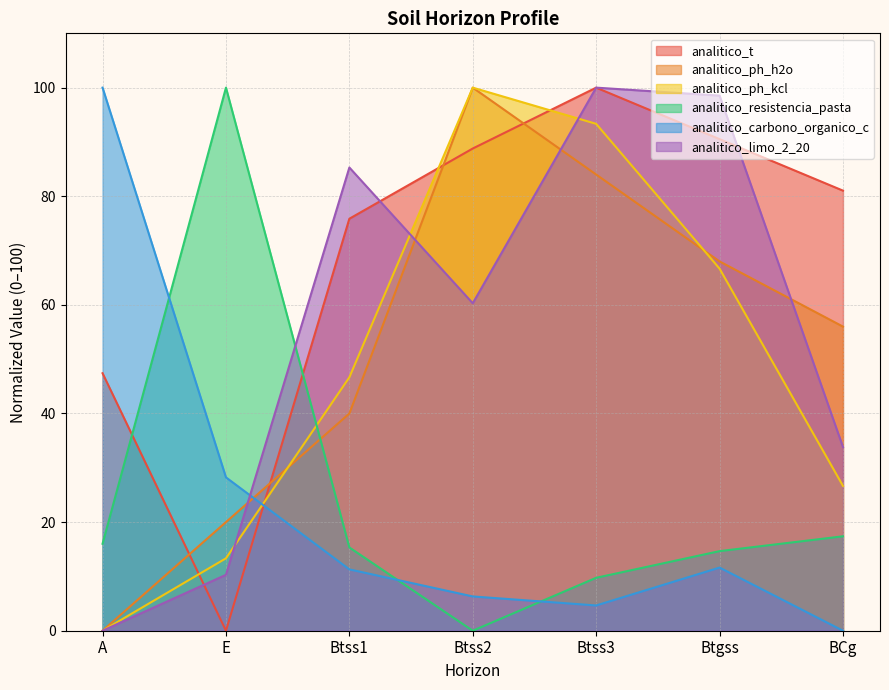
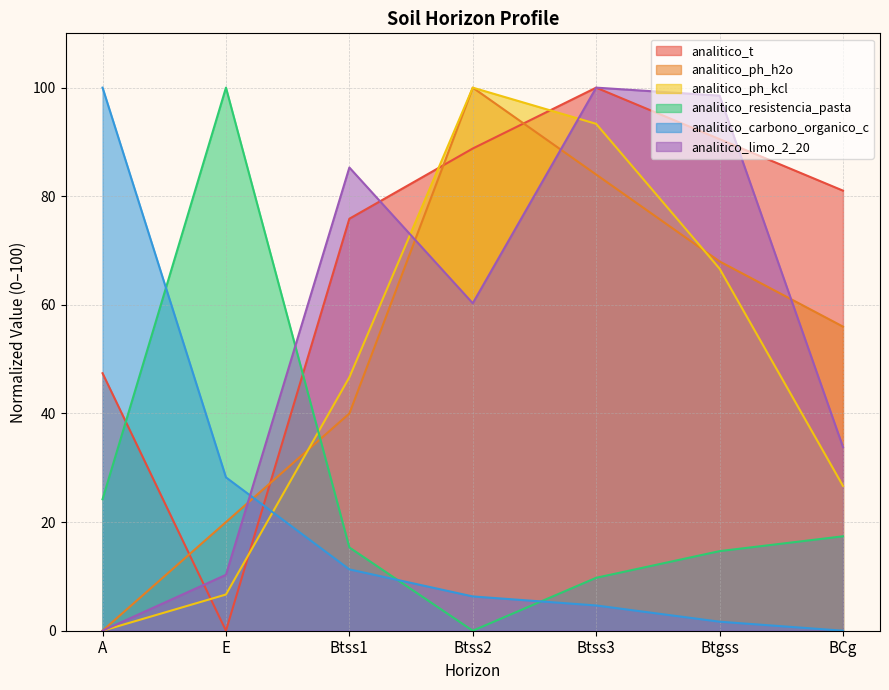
analitico_resistencia_pasta, A: 16 -> 24
analitico_ph_kcl, E: 13 -> 7
analitico_carbono_organico_c, Btgss: 12 -> 2
